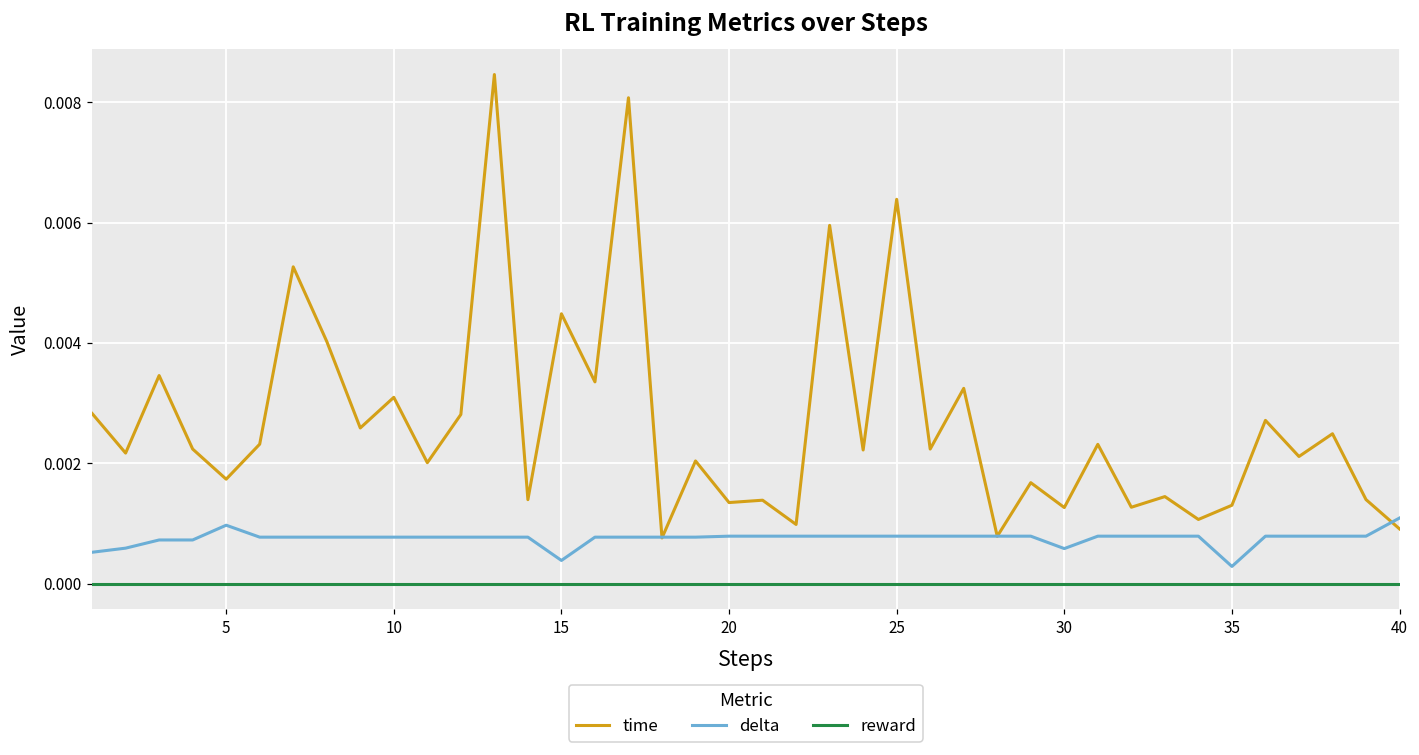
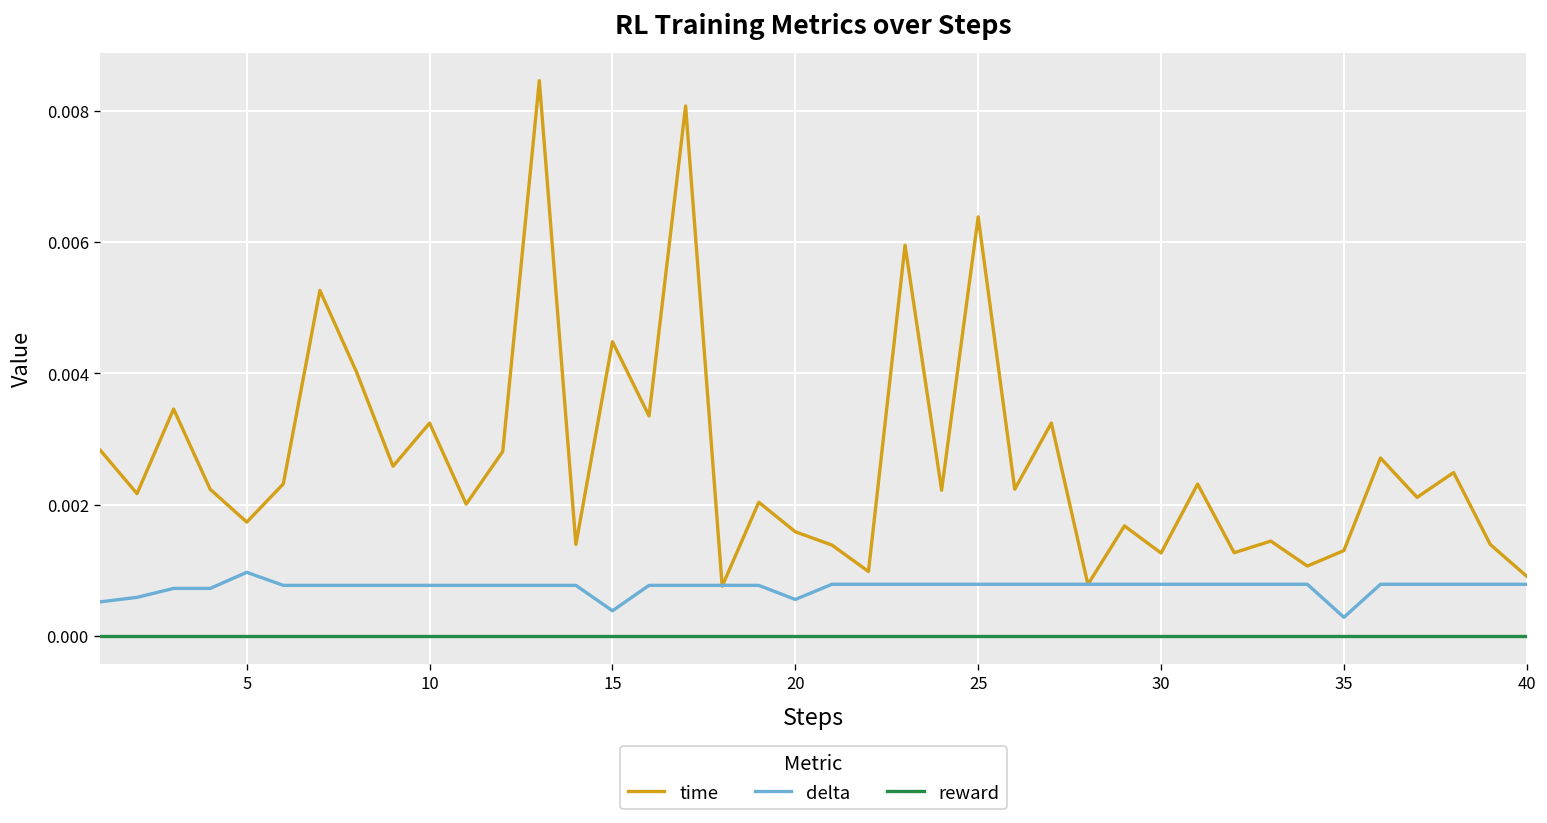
time, 10: 0.0031 -> 0.0032
time, 20: 0.0013 -> 0.0016
delta, 20: 0.0008 -> 0.0006
delta, 30: 0.0006 -> 0.0008
delta, 40: 0.0011 -> 0.0008
